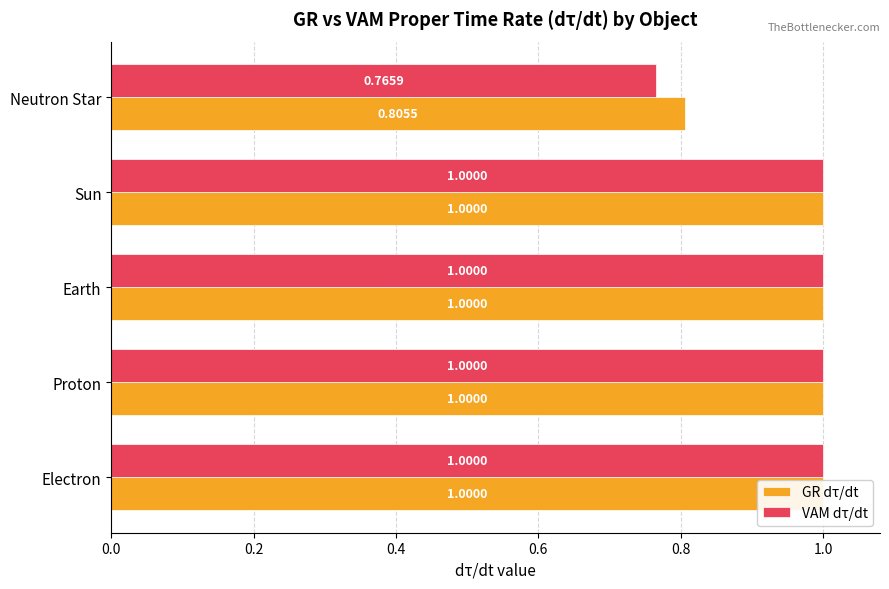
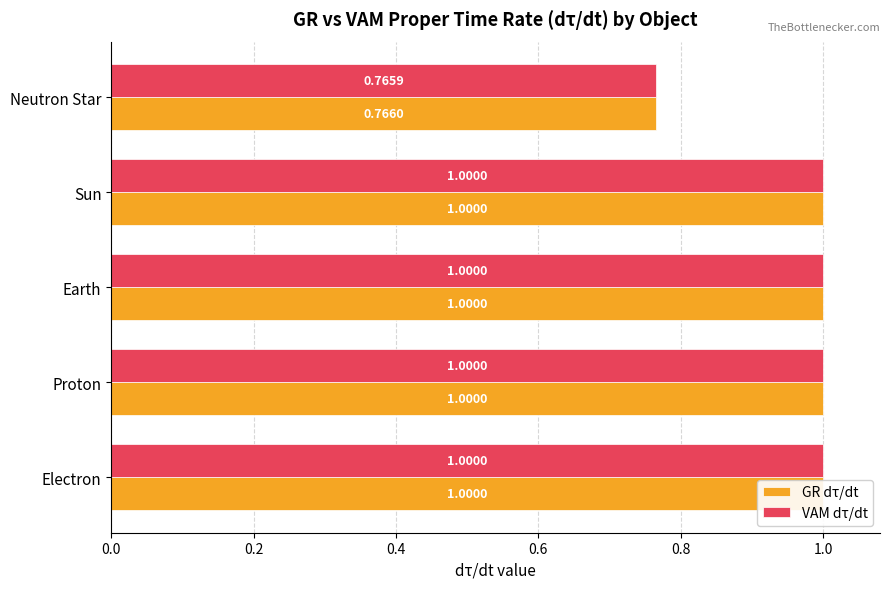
GR dτ/dt, Neutron Star: 0.8055 -> 0.7660
